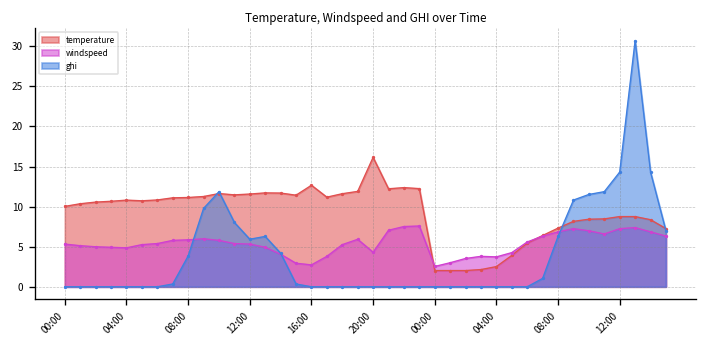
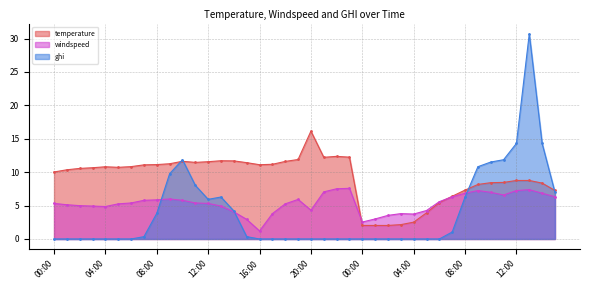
temperature, 16:00: 13 -> 11
windspeed, 16:00: 3 -> 1
